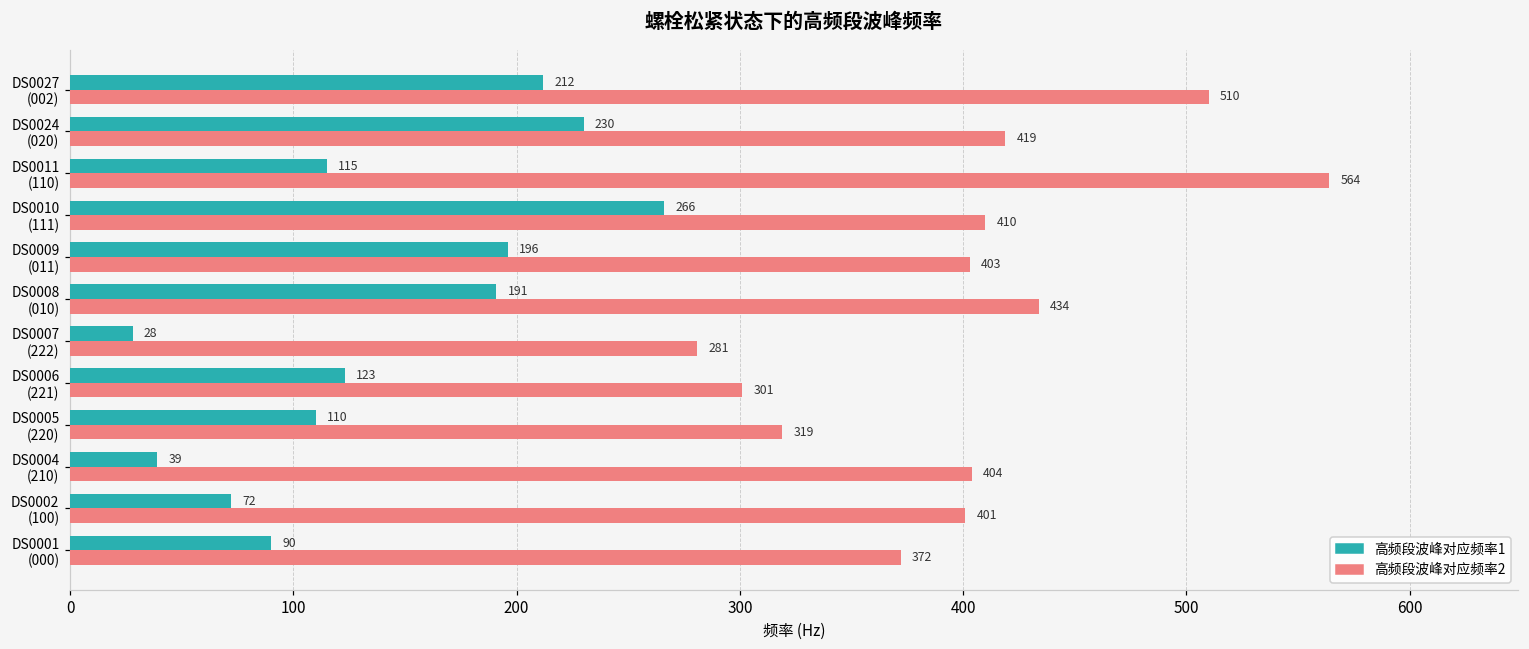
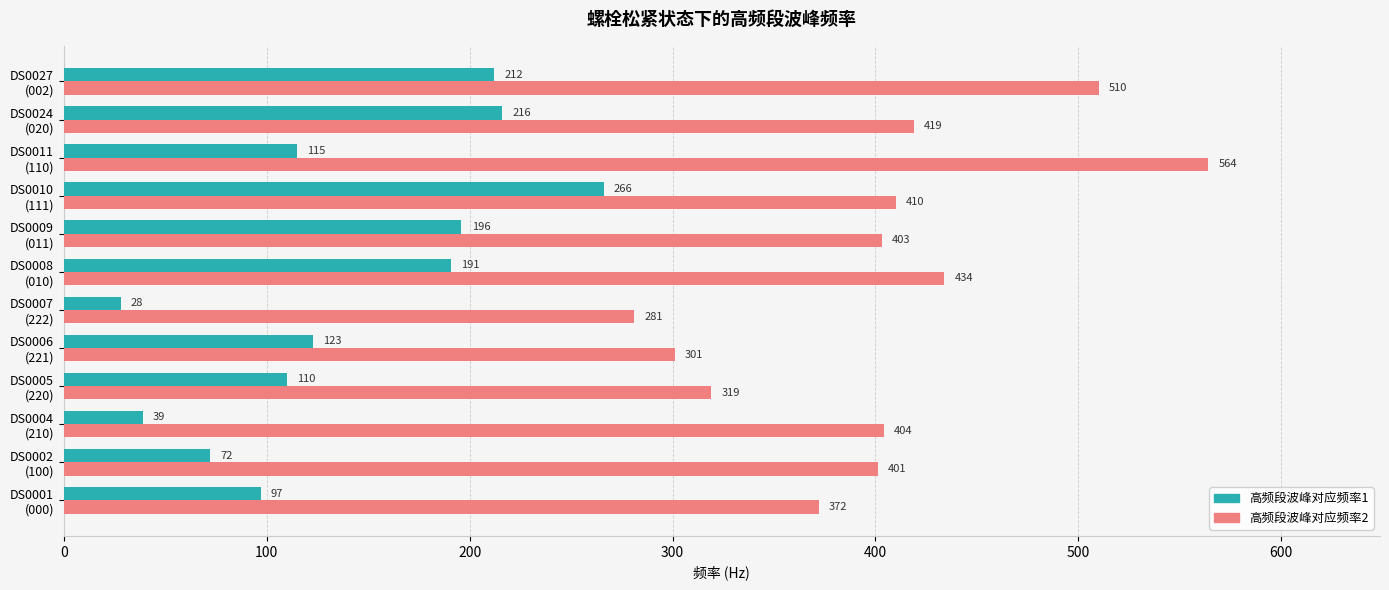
高频段波峰对应频率1, DS0024 (020): 230 -> 216
高频段波峰对应频率1, DS0001 (000): 90 -> 97
